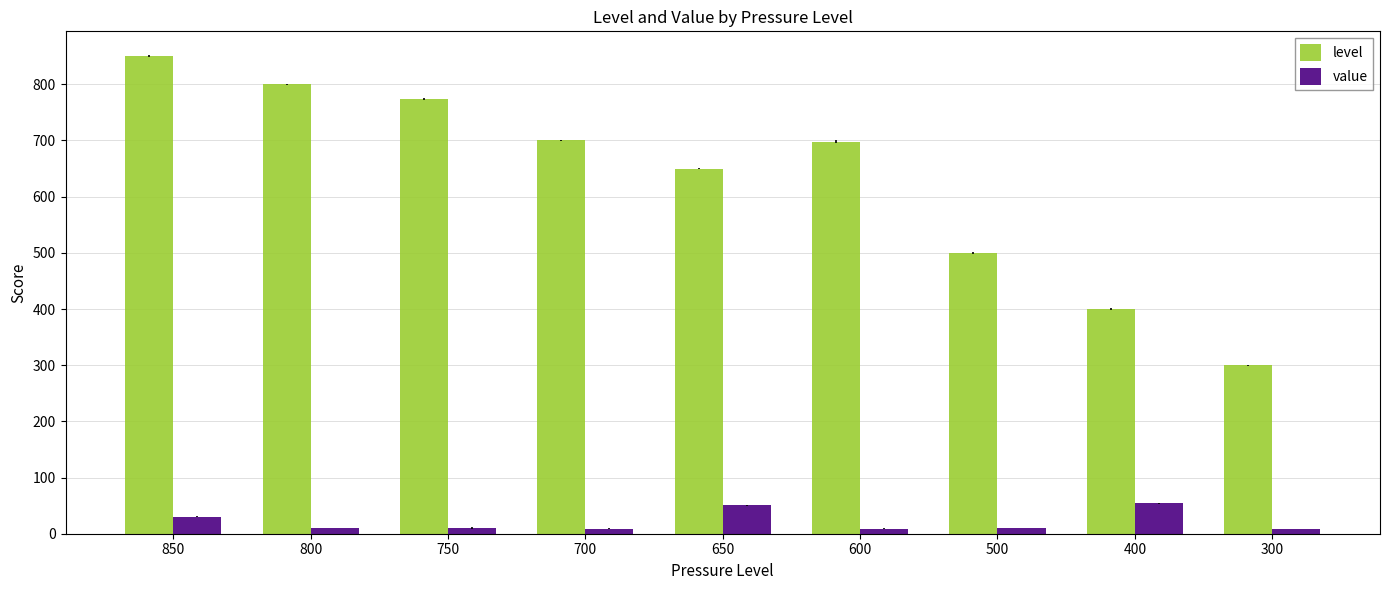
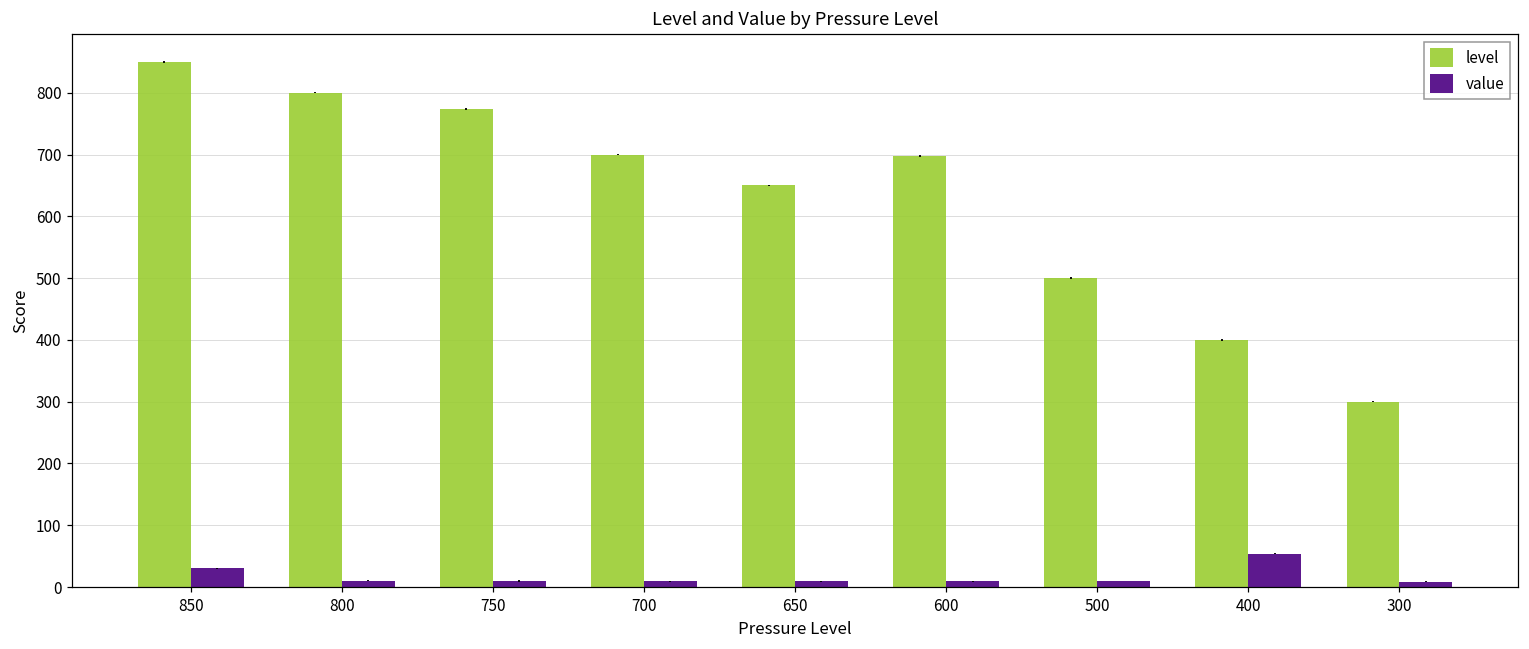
value, 650: 50 -> 10
